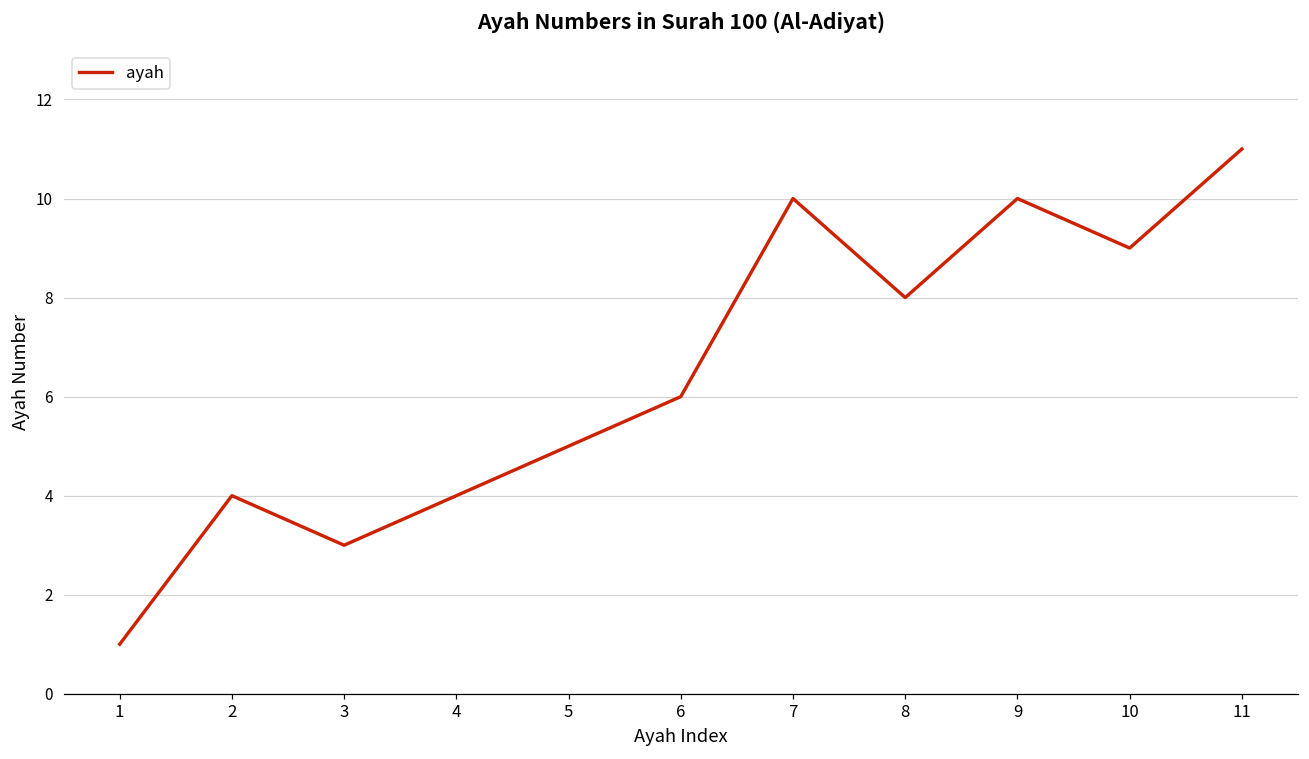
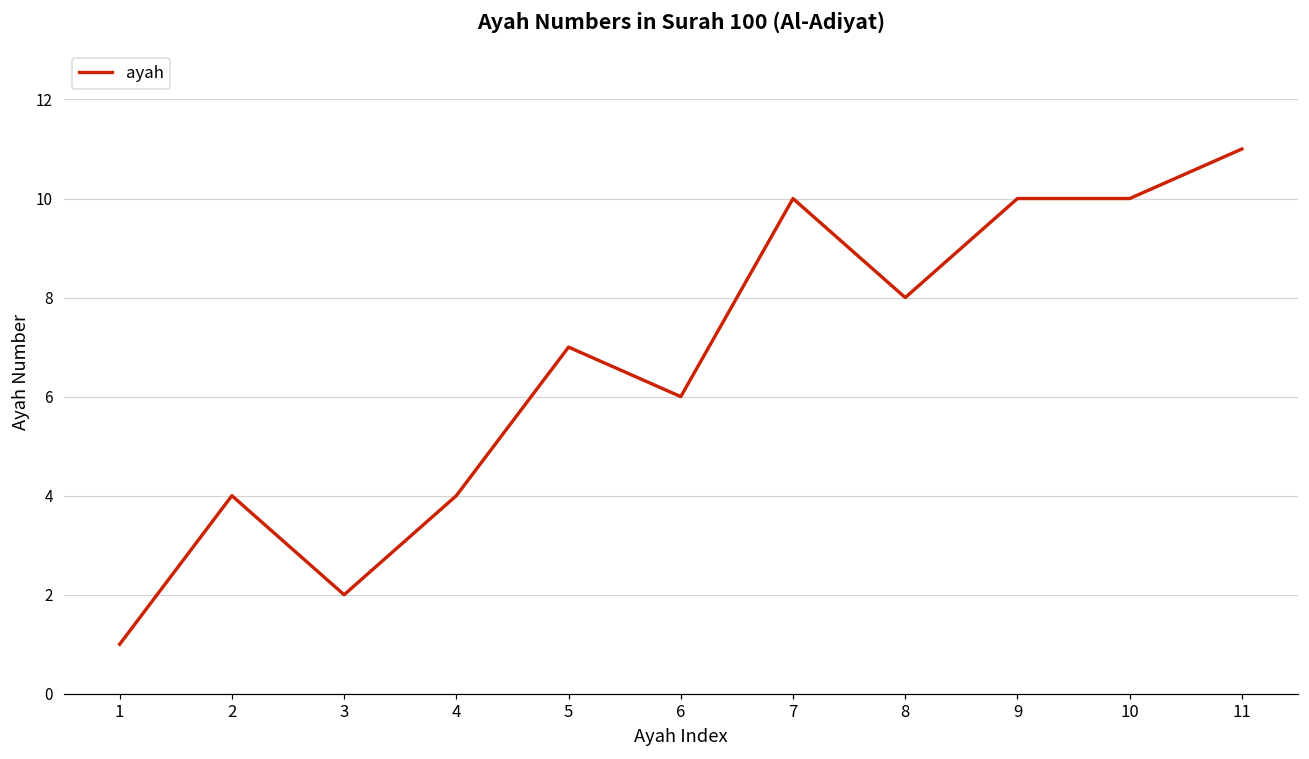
3: 3 -> 2
5: 5 -> 7
10: 9 -> 10
